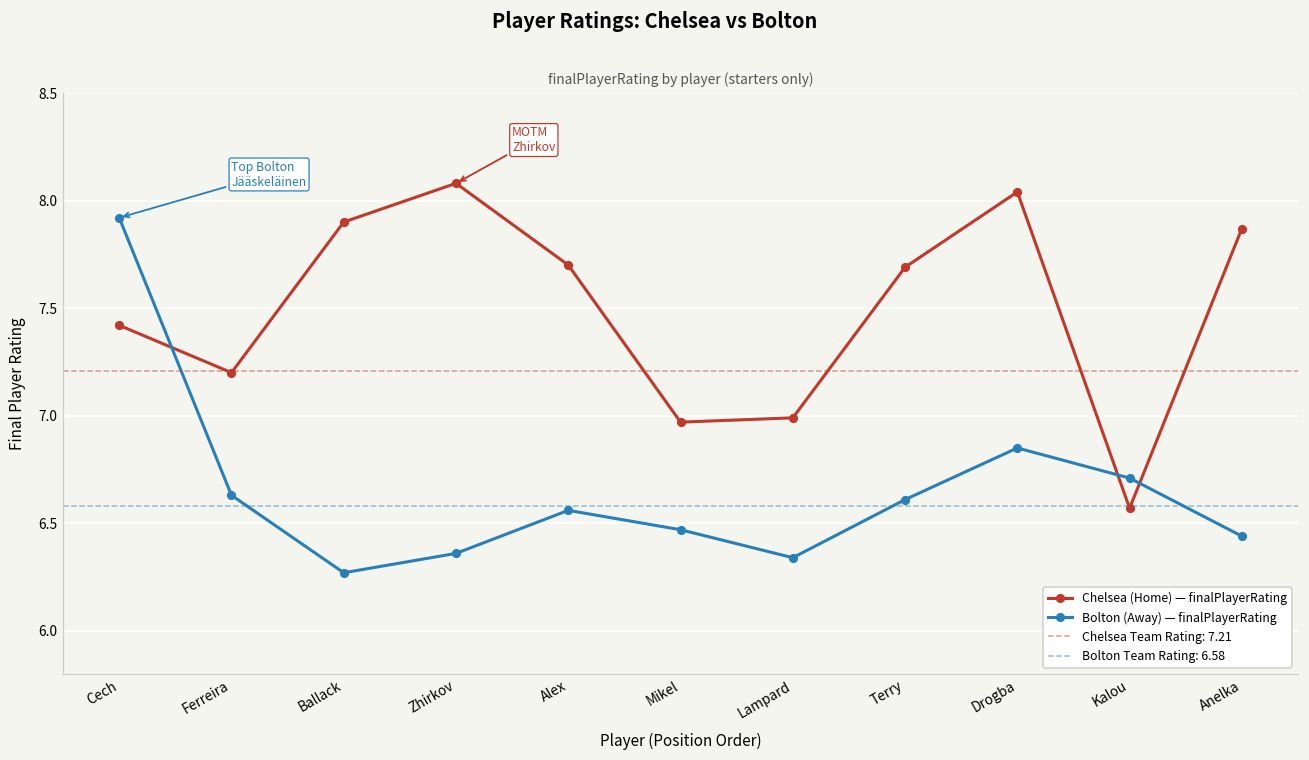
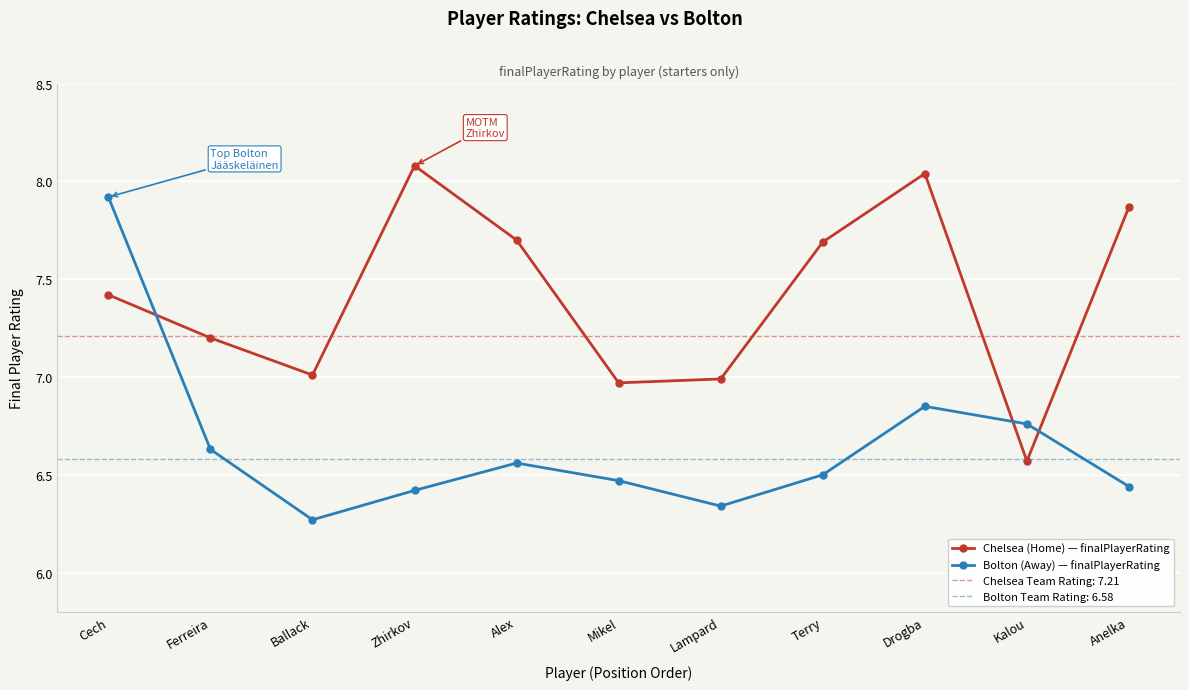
Chelsea (Home) — finalPlayerRating, Ballack: 7.90 -> 7.01
Bolton (Away) — finalPlayerRating, Zhirkov: 6.36 -> 6.42
Bolton (Away) — finalPlayerRating, Terry: 6.61 -> 6.50
Bolton (Away) — finalPlayerRating, Kalou: 6.71 -> 6.76
